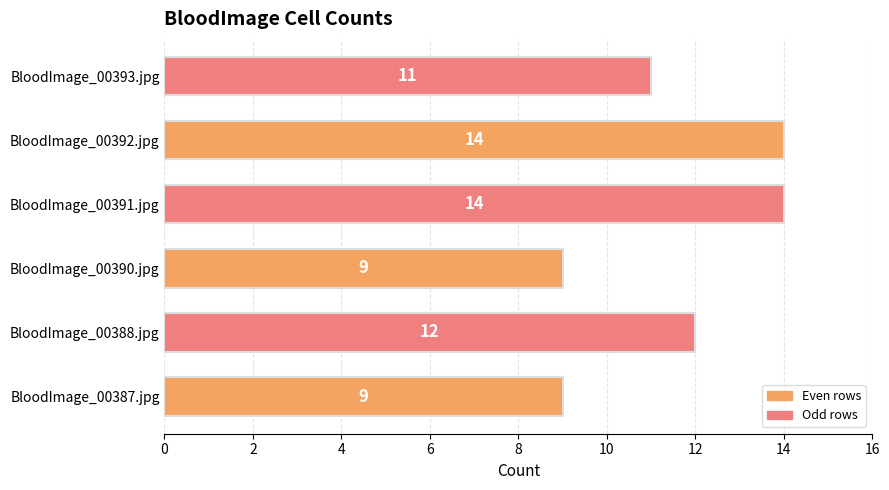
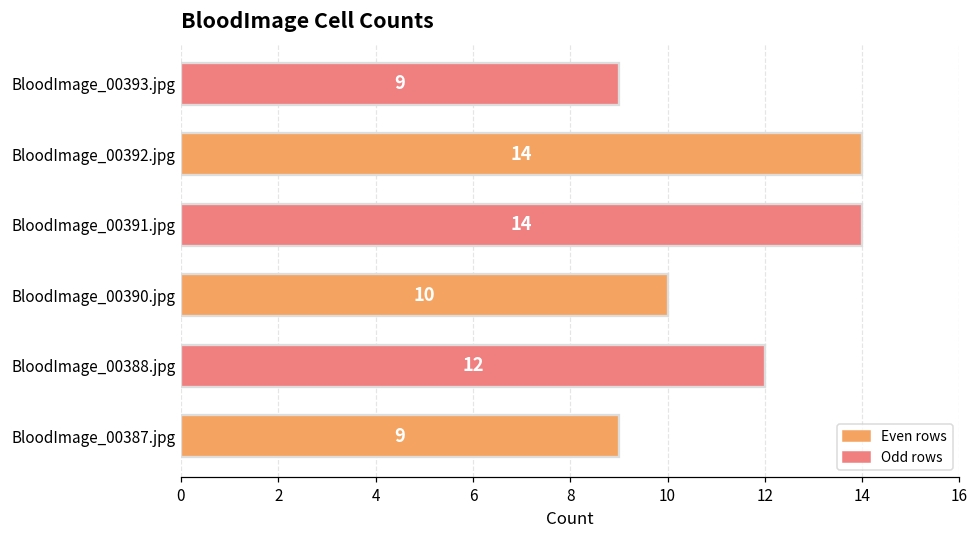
BloodImage_00393.jpg: 11 -> 9
BloodImage_00390.jpg: 9 -> 10
